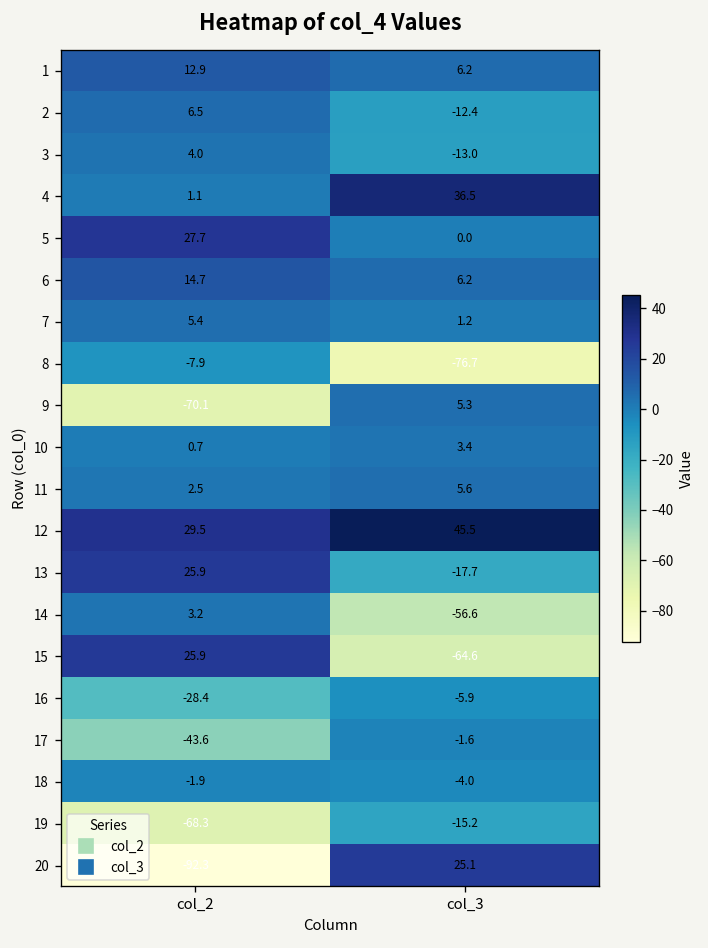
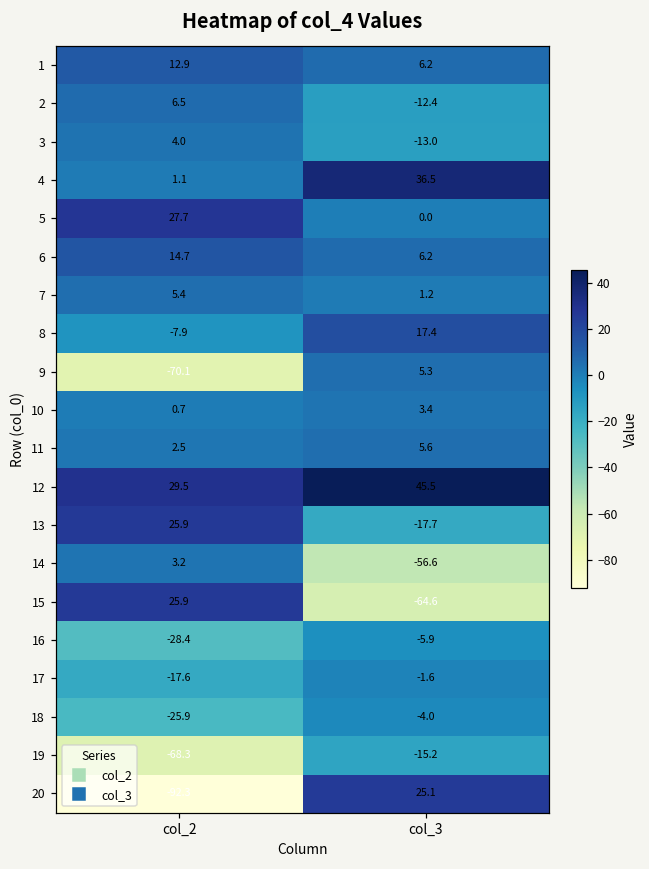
8, col_3: -76.7 -> 17.4
17, col_2: -43.6 -> -17.6
18, col_2: -1.9 -> -25.9
